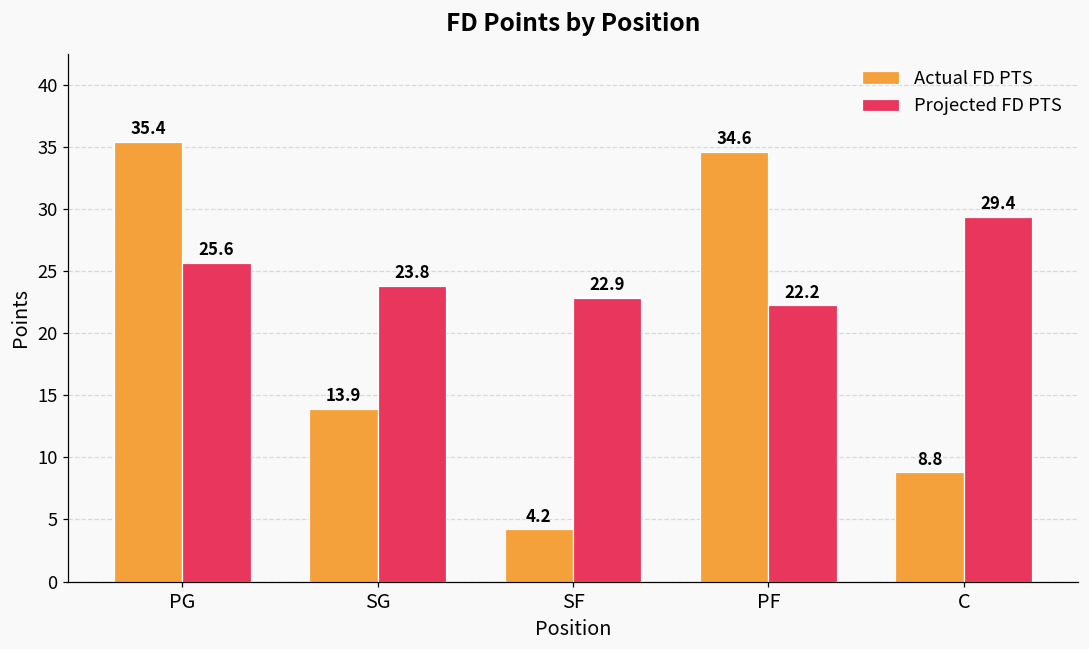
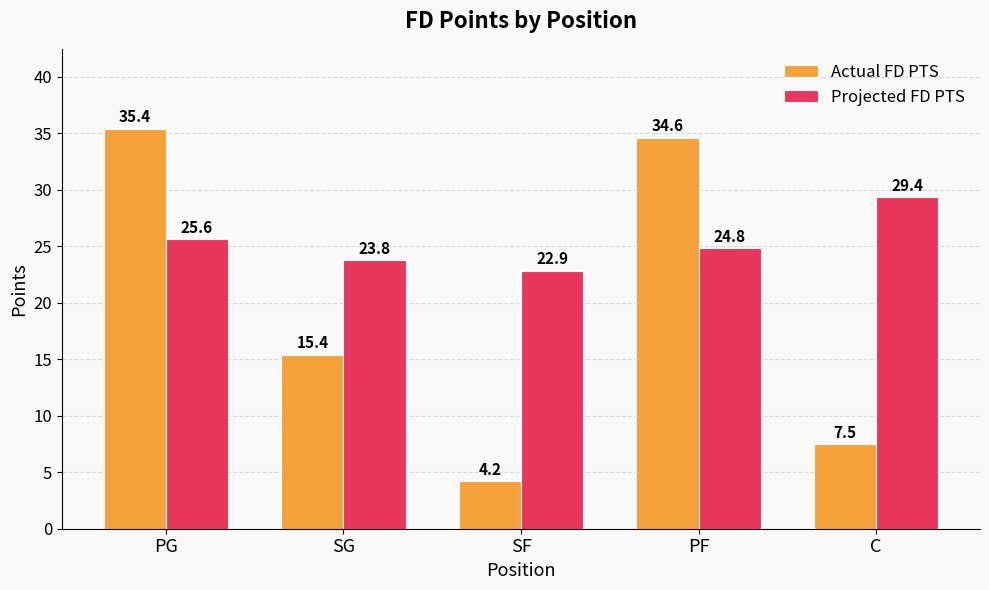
Actual FD PTS, SG: 13.9 -> 15.4
Projected FD PTS, PF: 22.2 -> 24.8
Actual FD PTS, C: 8.8 -> 7.5
